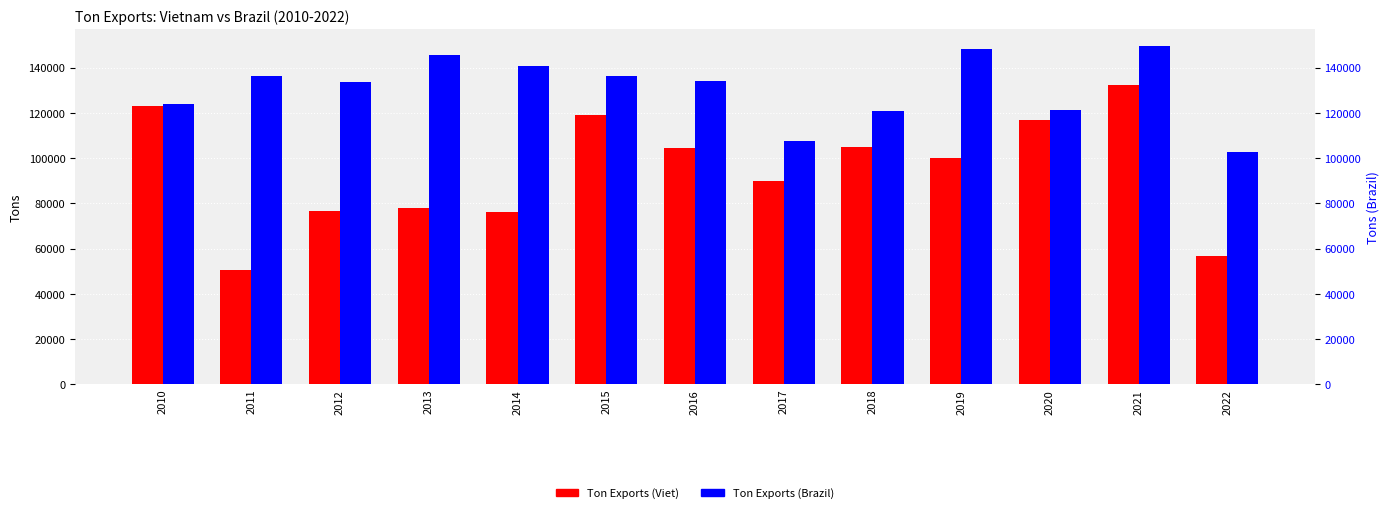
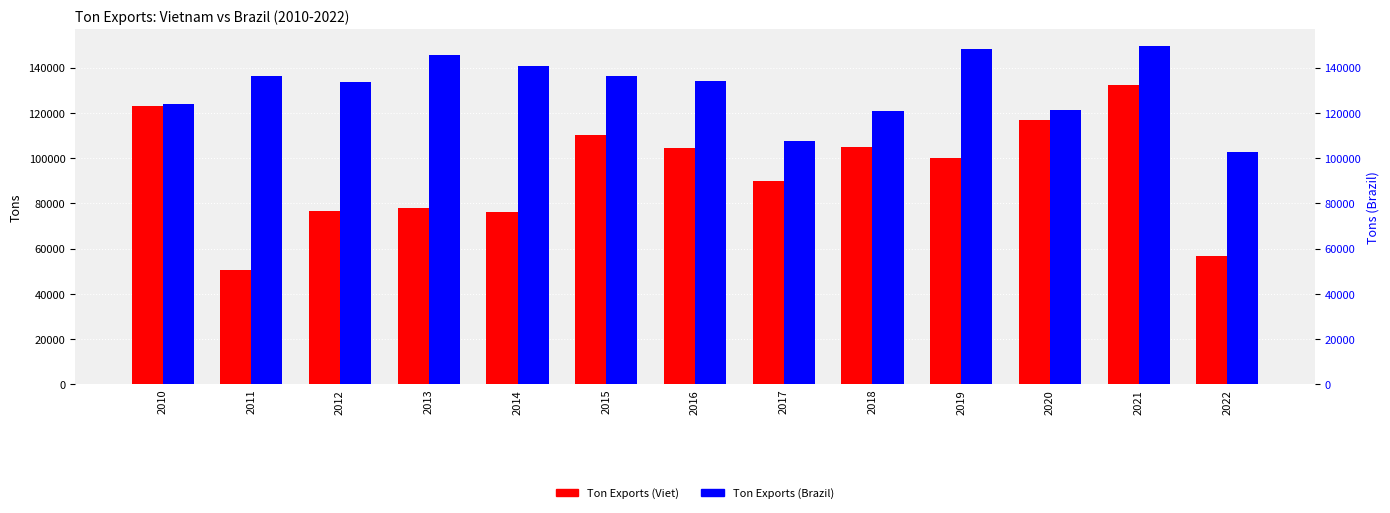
Ton Exports (Viet), 2015: 119000 -> 110000
